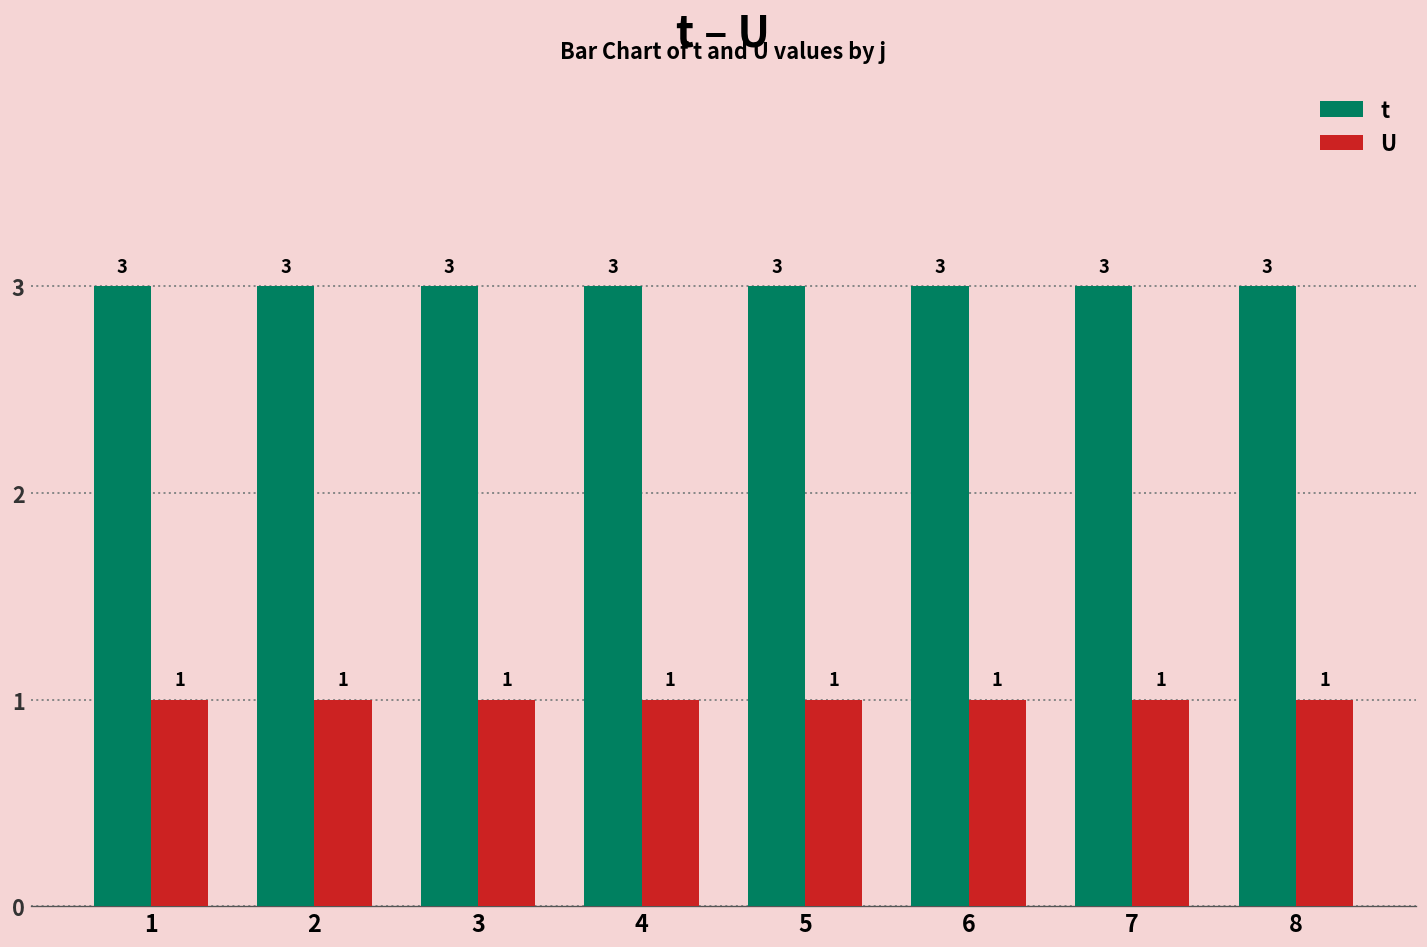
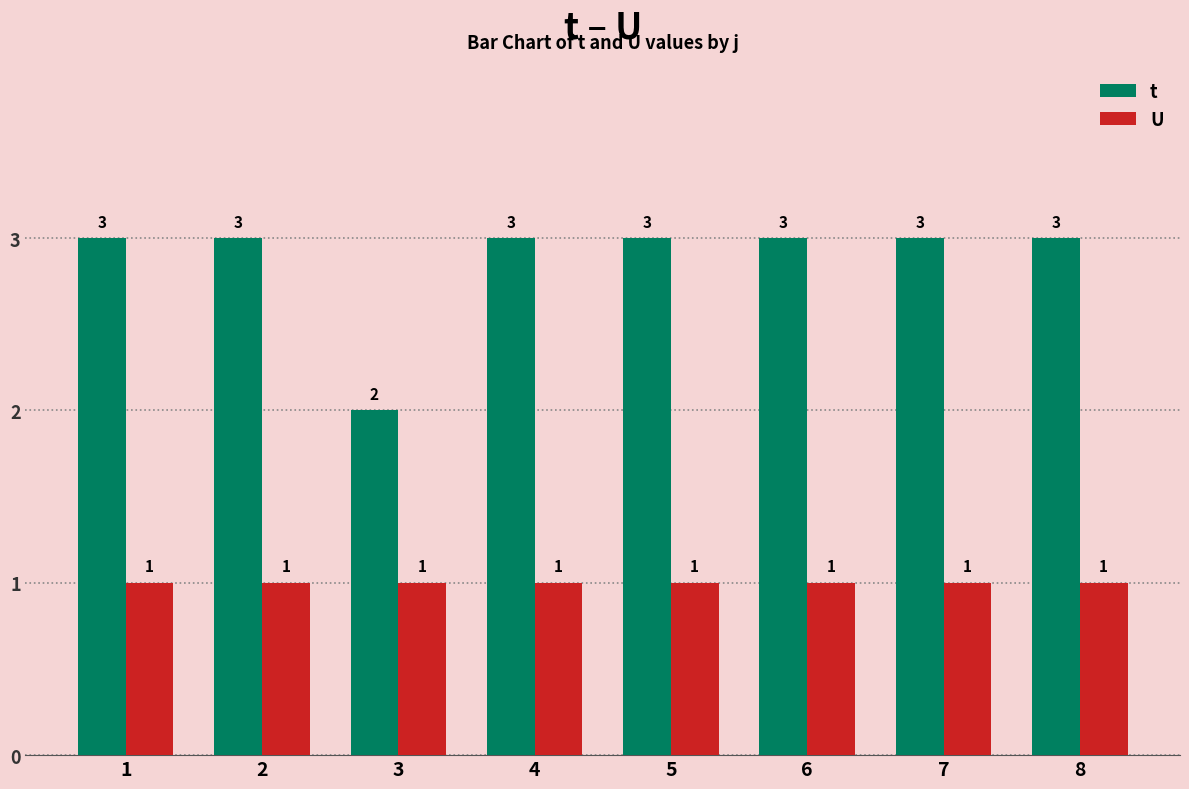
t, 3: 3 -> 2
